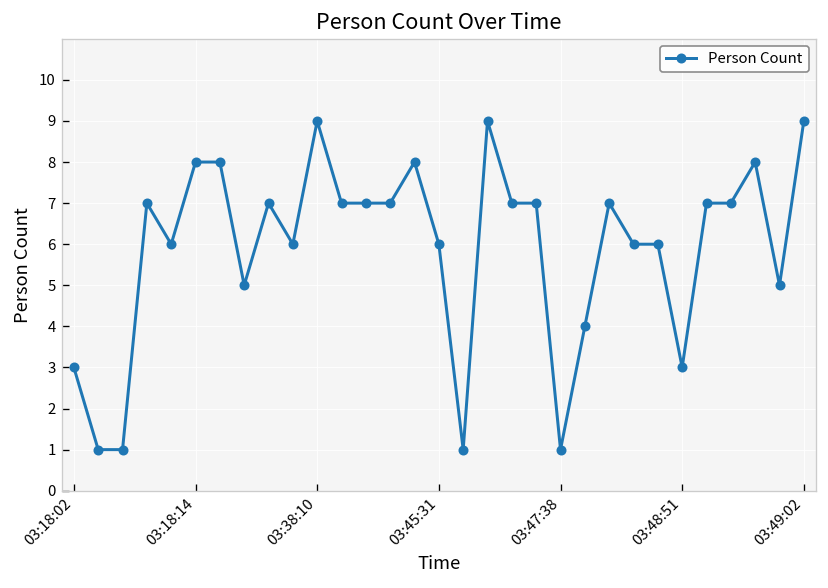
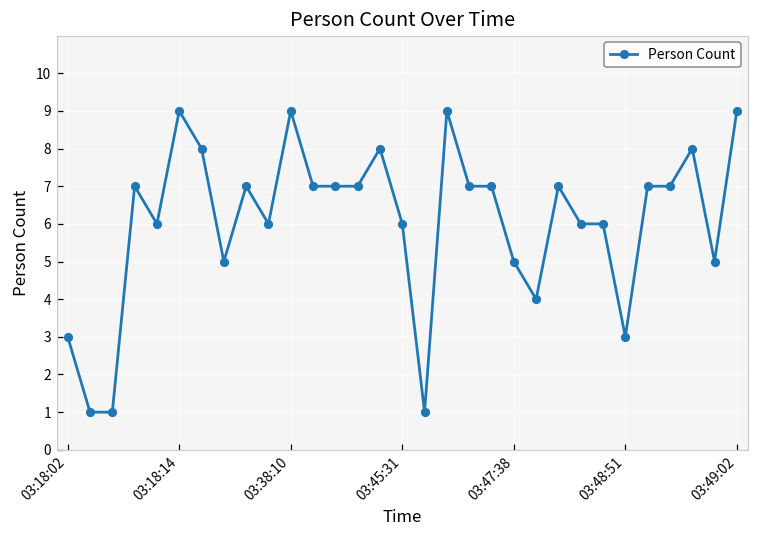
03:18:14: 8 -> 9
03:47:38: 1 -> 5
